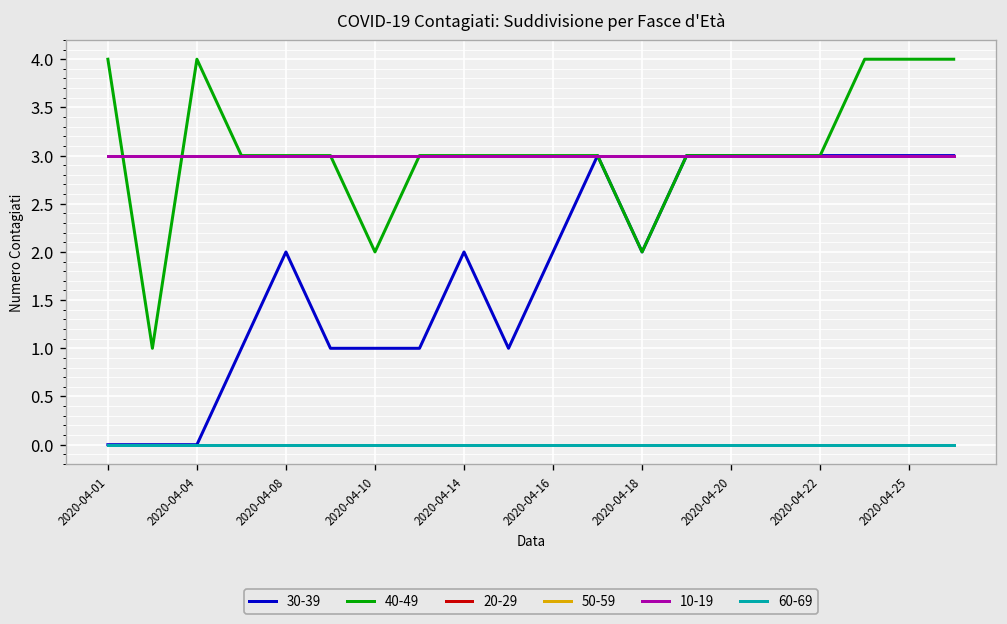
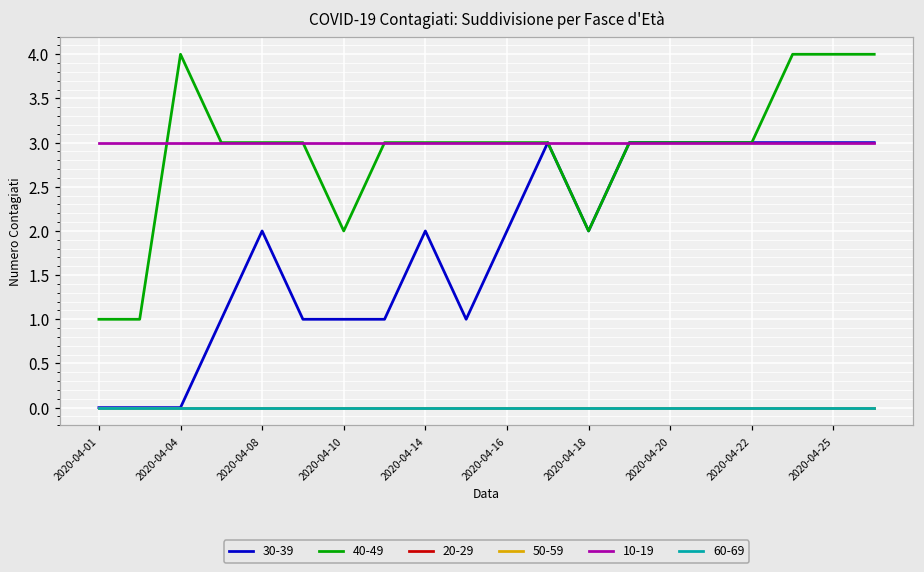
40-49, 2020-04-01: 4 -> 1
